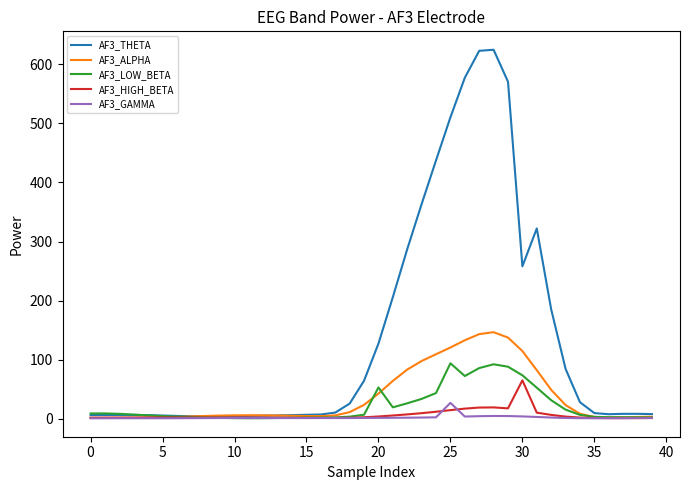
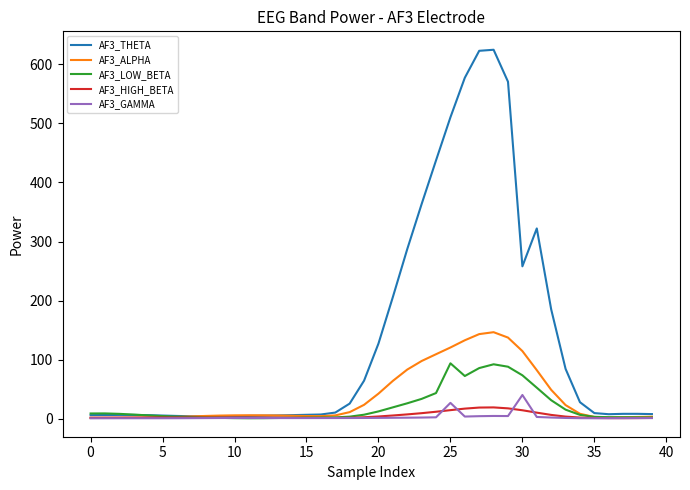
AF3_LOW_BETA, 20: 50 -> 10
AF3_HIGH_BETA, 30: 70 -> 10
AF3_GAMMA, 30: 0 -> 40
